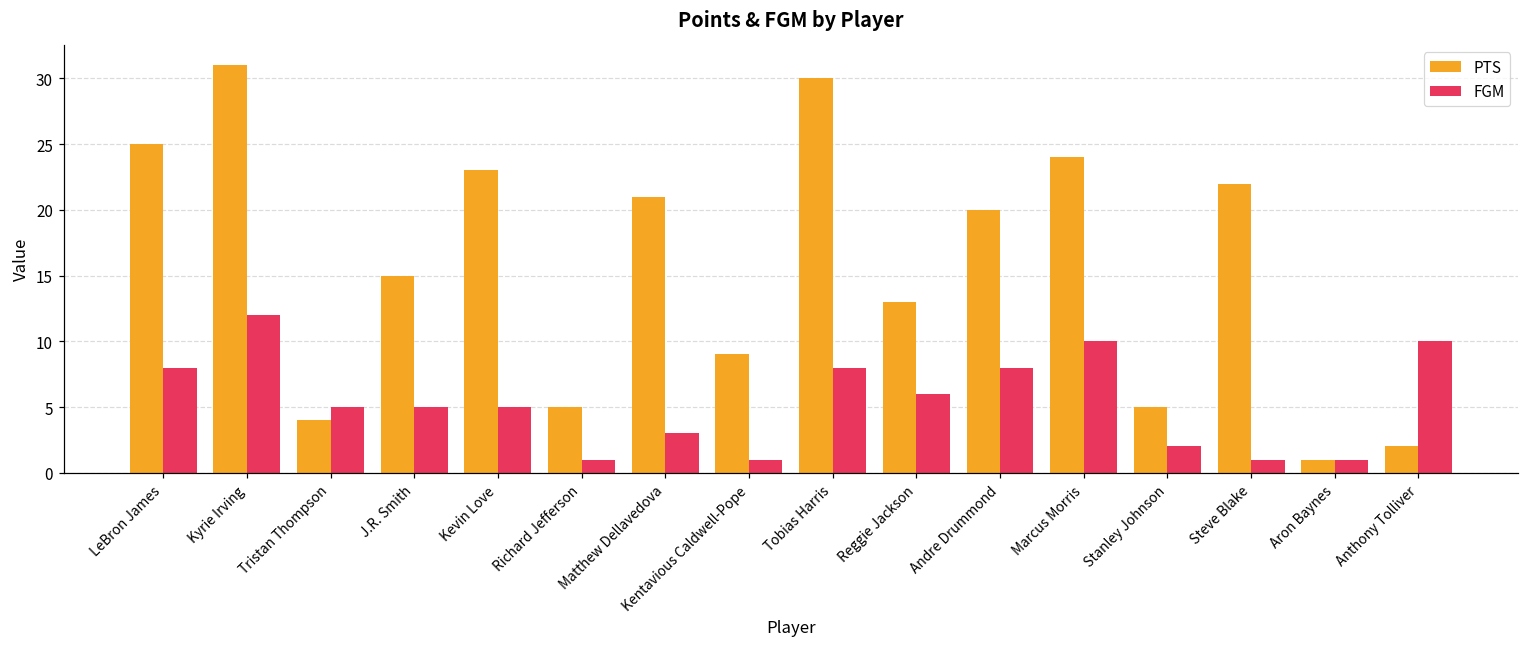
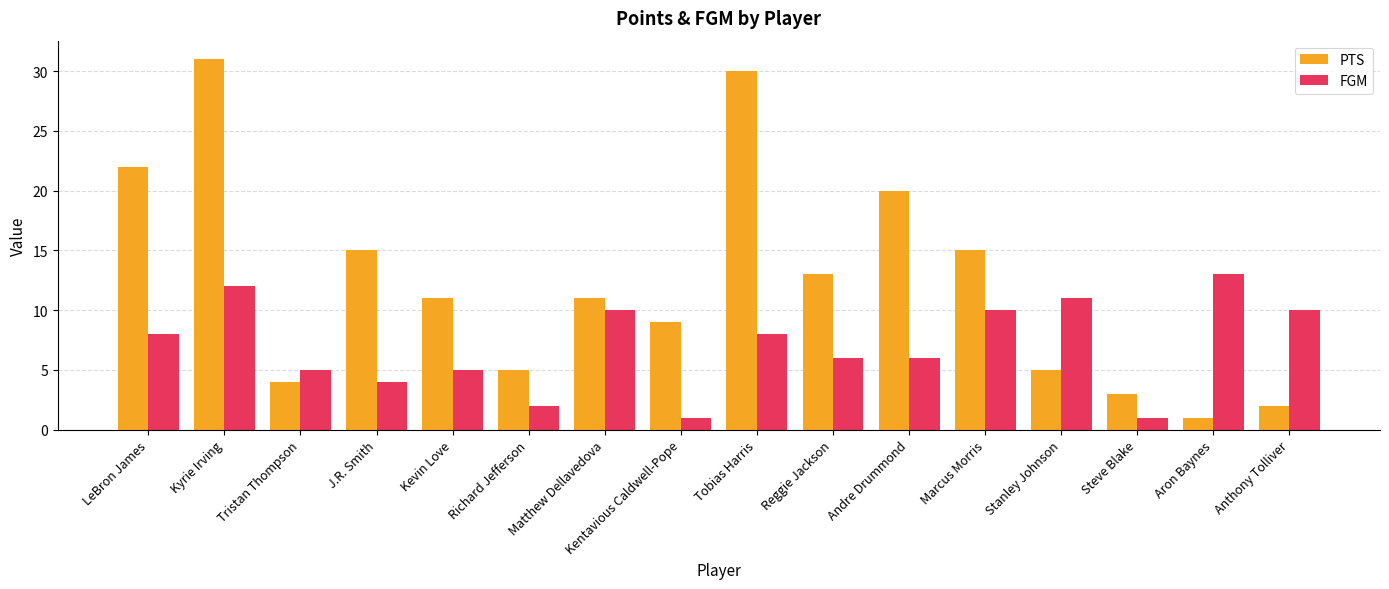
PTS, LeBron James: 25 -> 22
FGM, J.R. Smith: 5 -> 4
PTS, Kevin Love: 23 -> 11
FGM, Richard Jefferson: 1 -> 2
PTS, Matthew Dellavedova: 21 -> 11
FGM, Matthew Dellavedova: 3 -> 10
FGM, Andre Drummond: 8 -> 6
PTS, Marcus Morris: 24 -> 15
FGM, Stanley Johnson: 2 -> 11
PTS, Steve Blake: 22 -> 3
FGM, Aron Baynes: 1 -> 13
